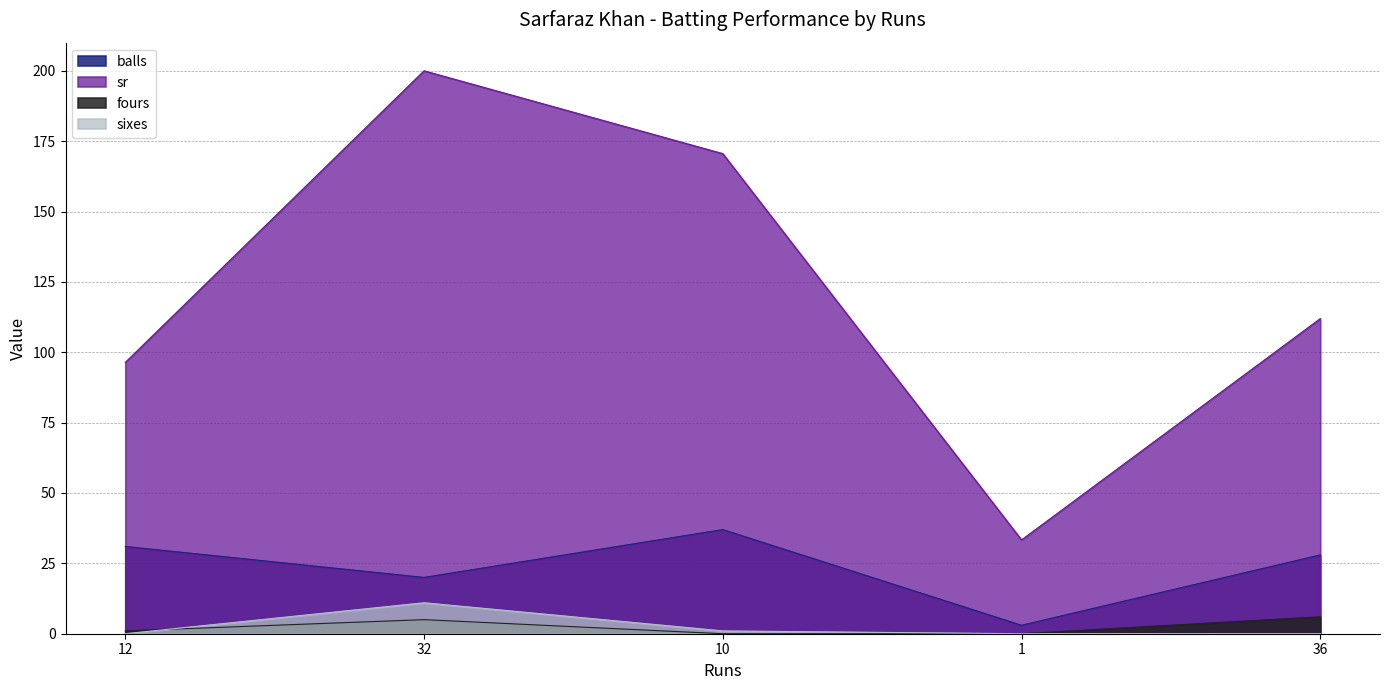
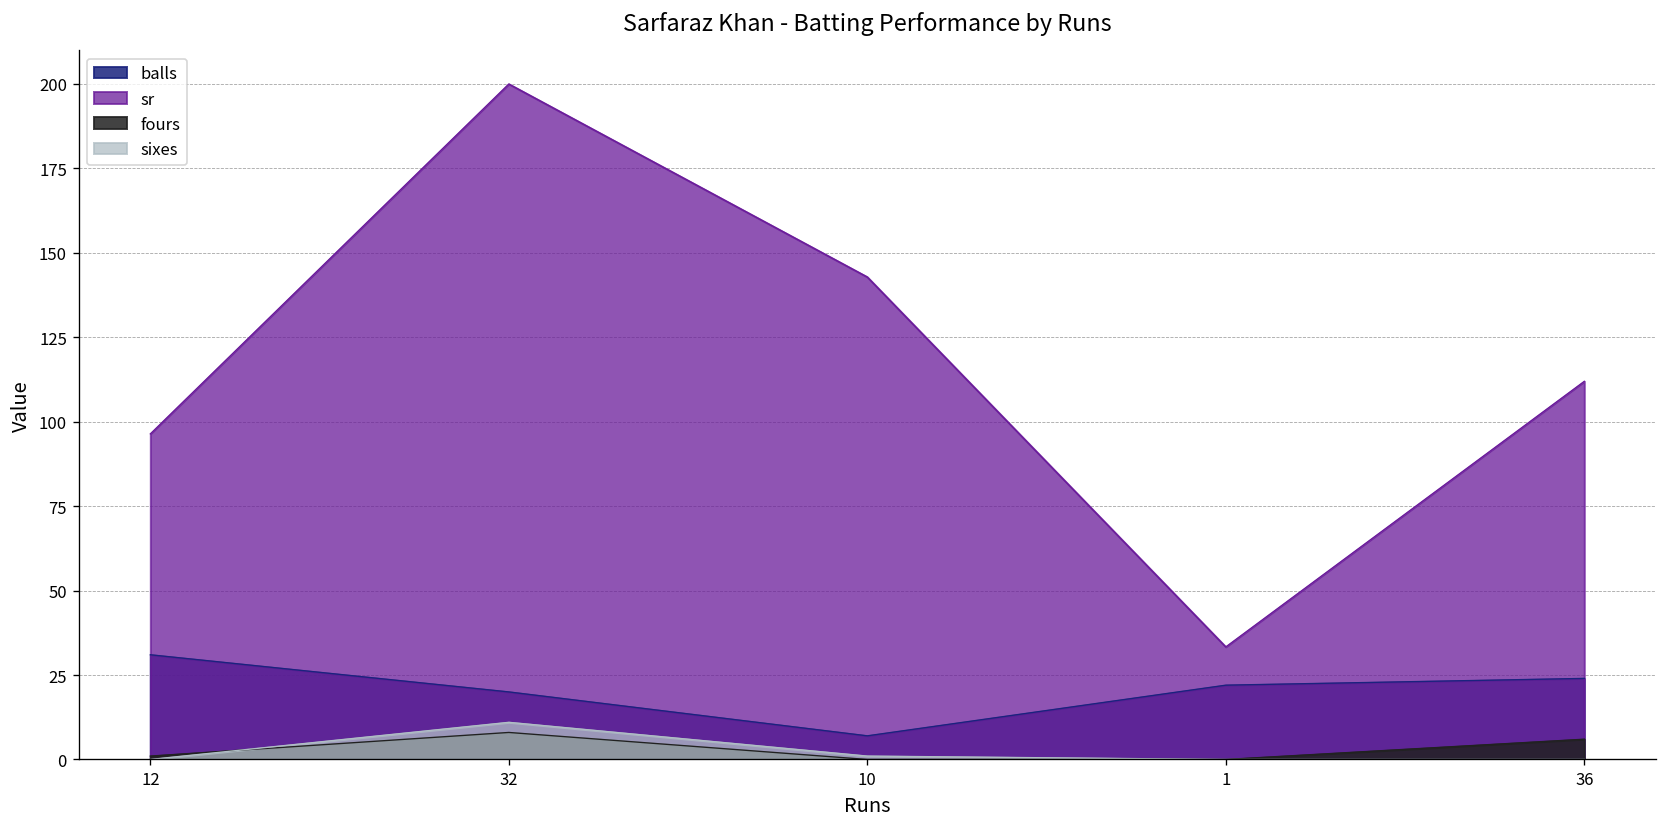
fours, 32: 5 -> 8
balls, 10: 37 -> 7
sr, 10: 171 -> 143
balls, 1: 3 -> 22
balls, 36: 28 -> 24
